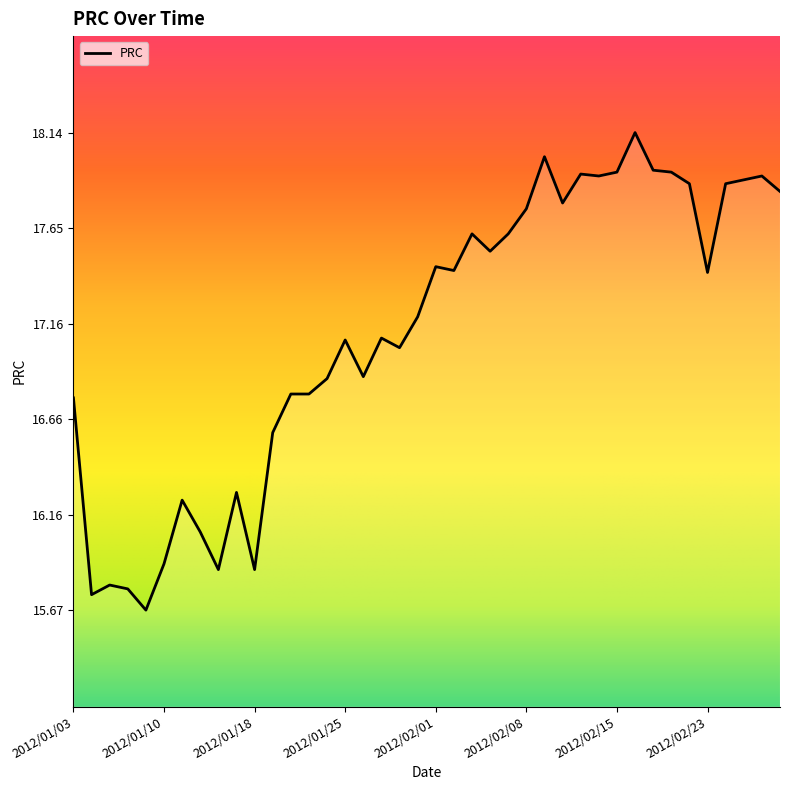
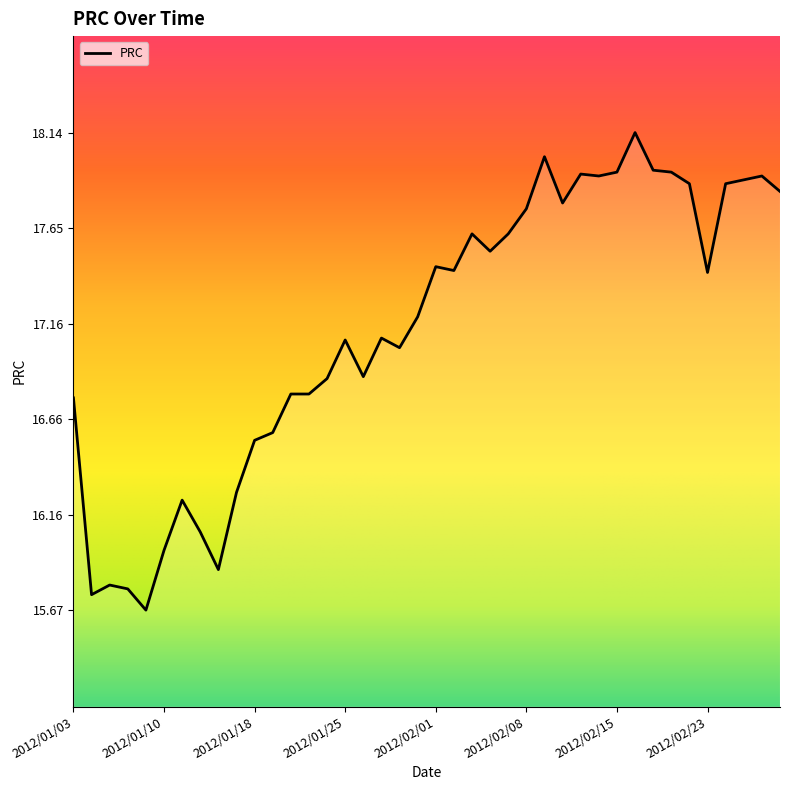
2012/01/10: 15.91 -> 15.98
2012/01/18: 15.88 -> 16.55
